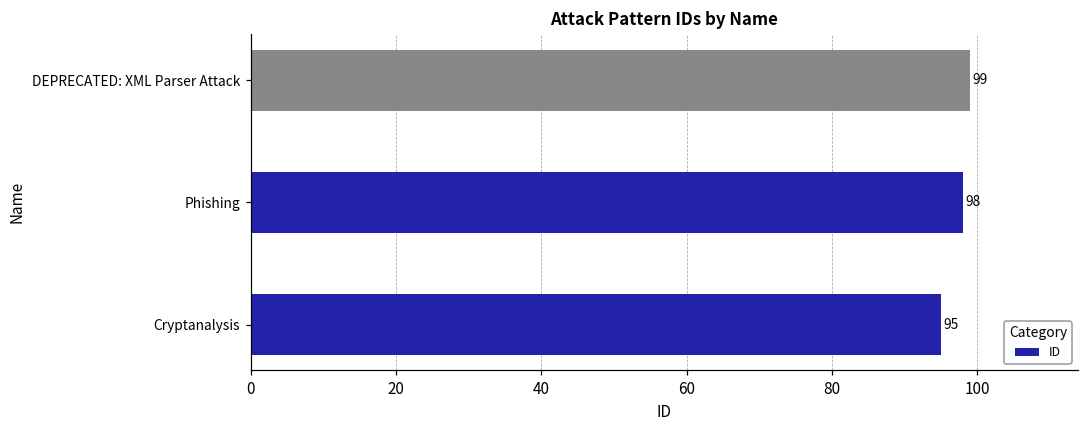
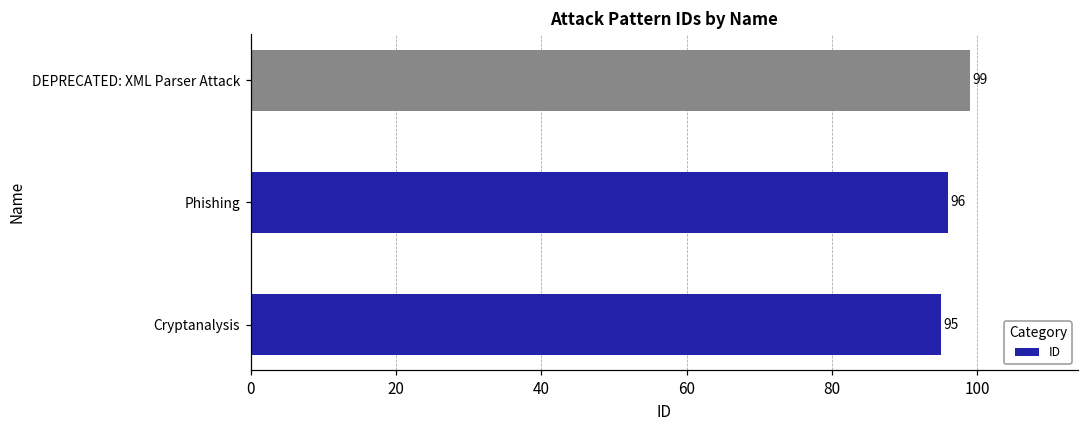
Phishing: 98 -> 96
